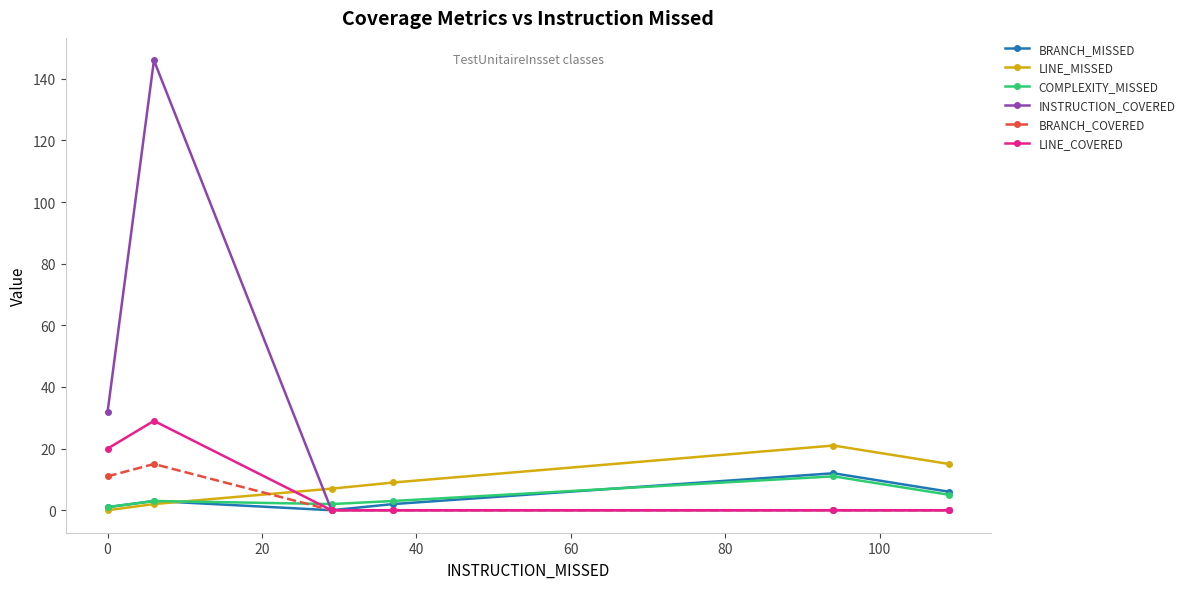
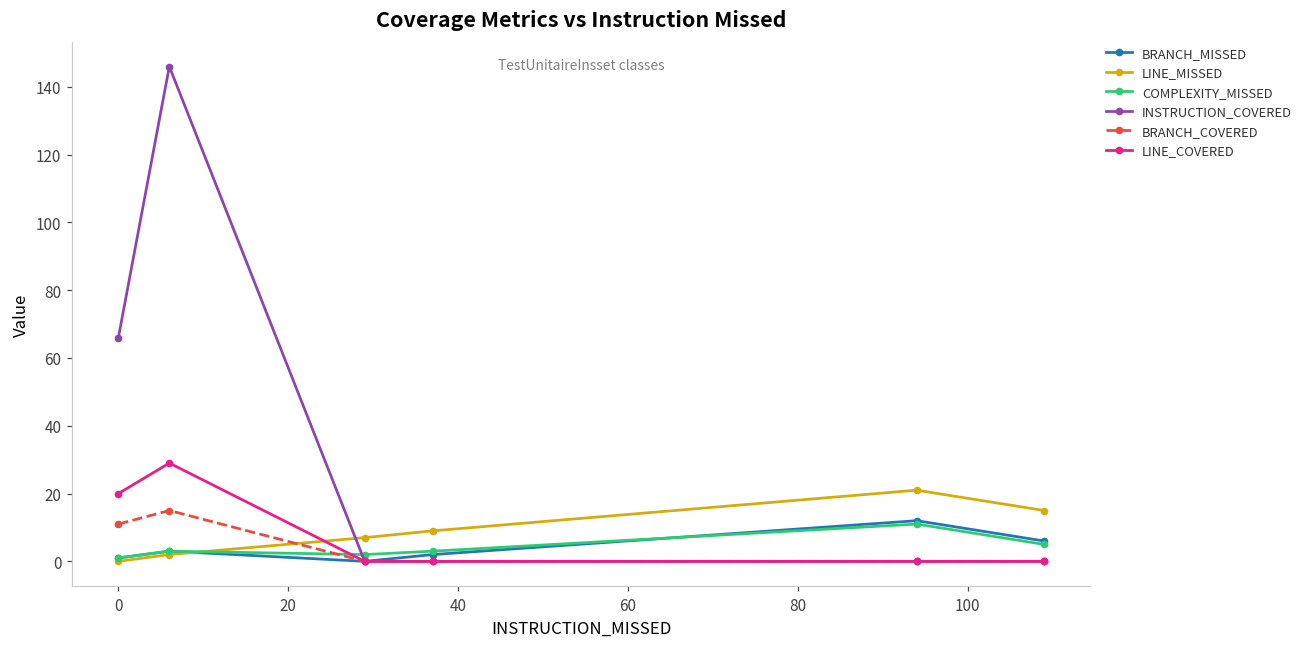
INSTRUCTION_COVERED, 0: 32 -> 66
